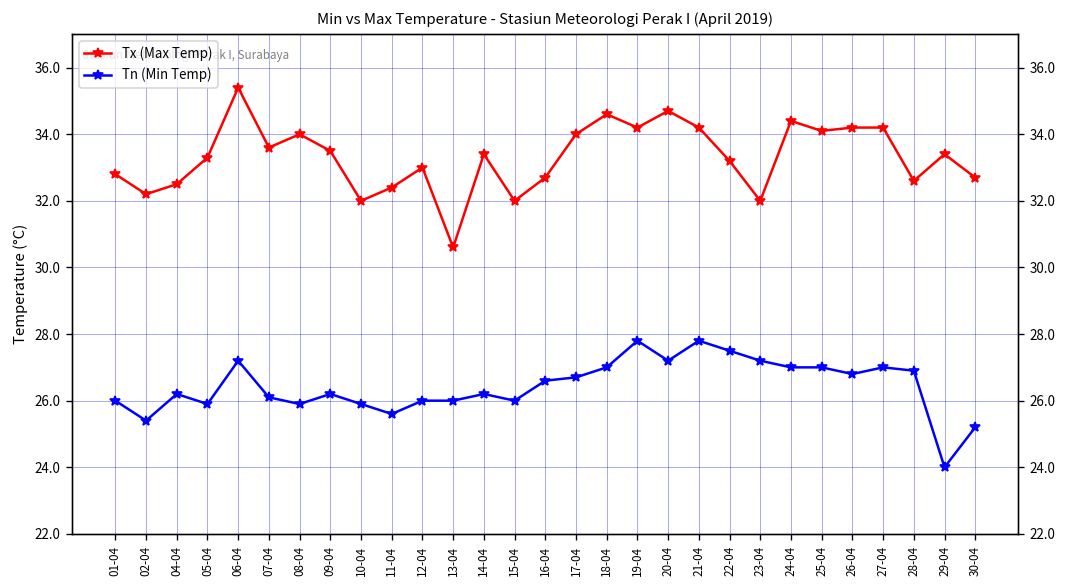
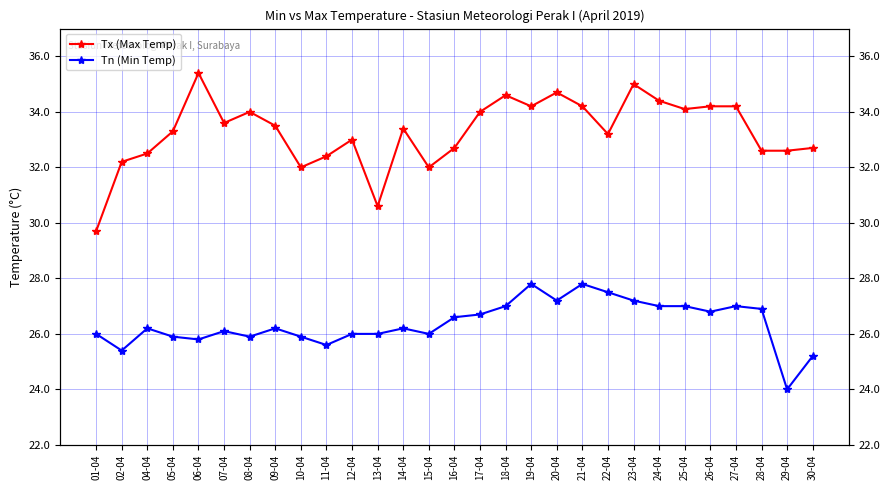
Tx (Max Temp), 01-04: 32.8 -> 29.7
Tn (Min Temp), 06-04: 27.2 -> 25.8
Tx (Max Temp), 23-04: 32 -> 35
Tx (Max Temp), 29-04: 33.4 -> 32.6
